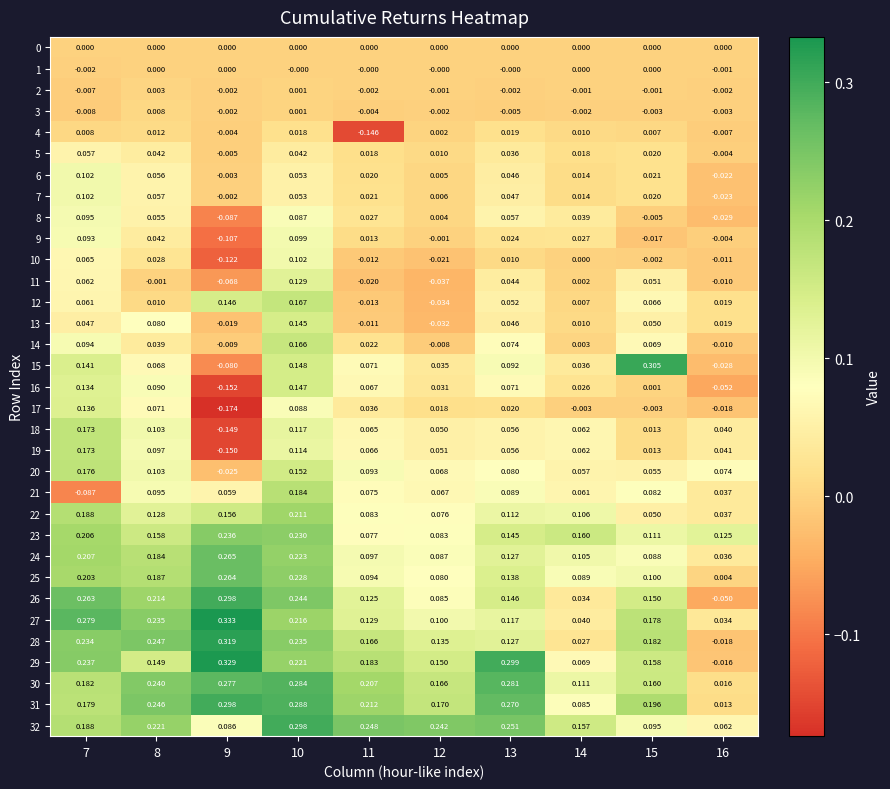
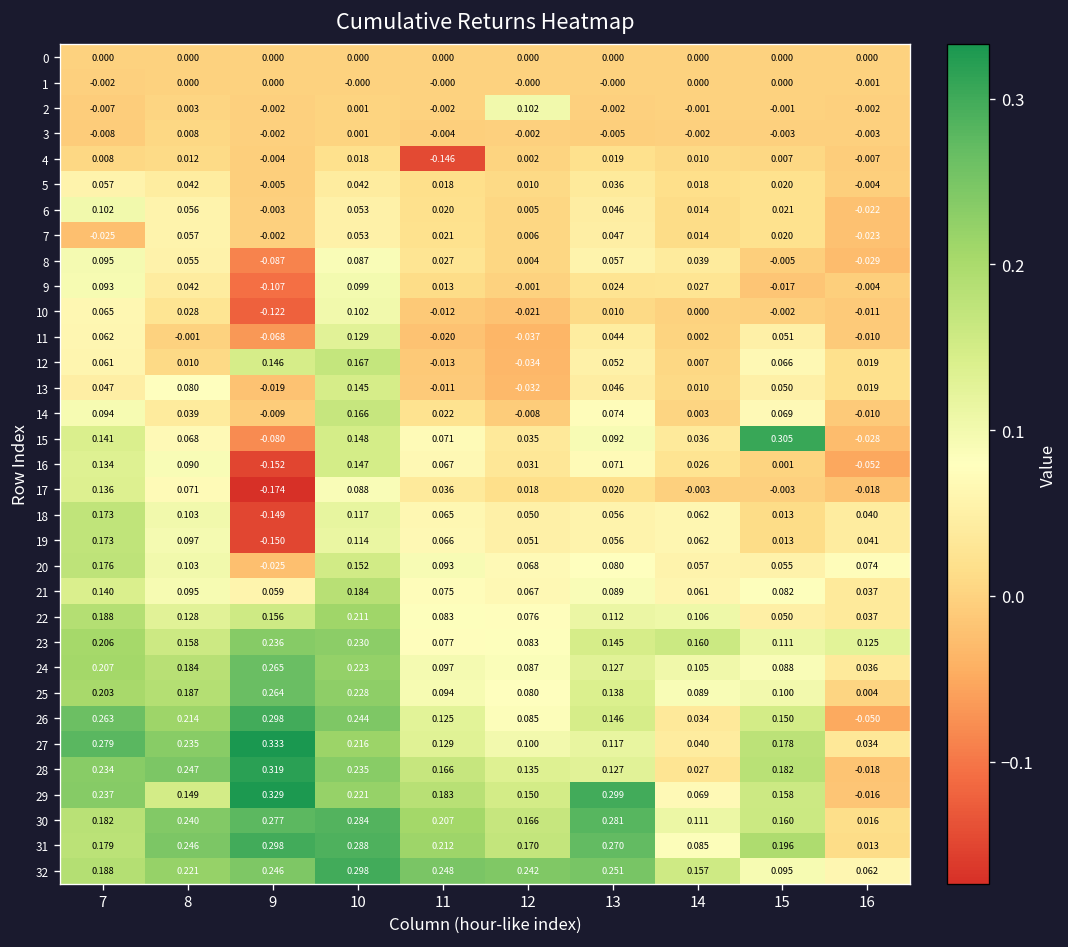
2, 12: -0.001 -> 0.102
7, 7: 0.102 -> -0.025
21, 7: -0.087 -> 0.140
32, 9: 0.086 -> 0.246
